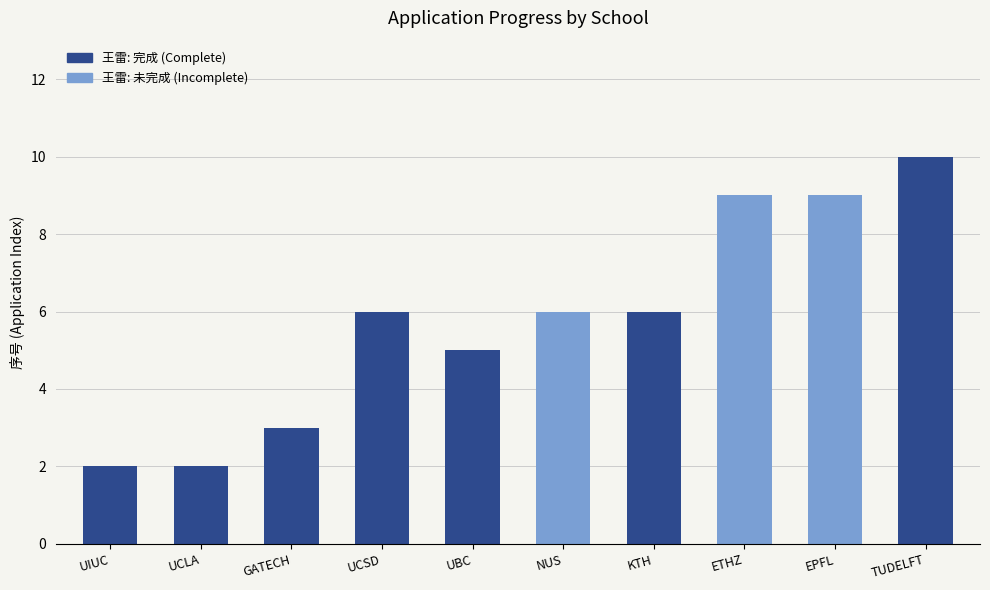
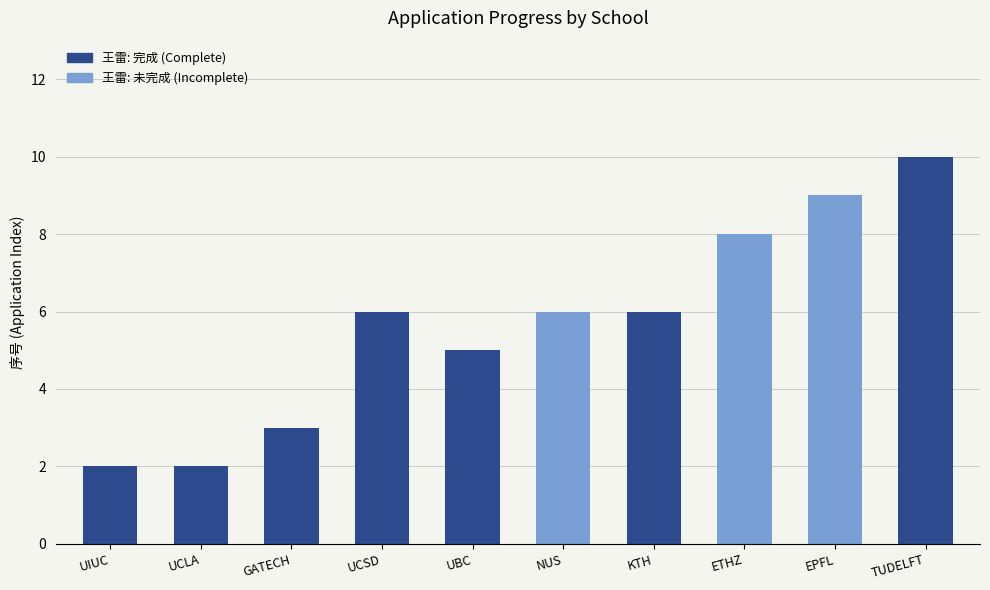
ETHZ: 9 -> 8
